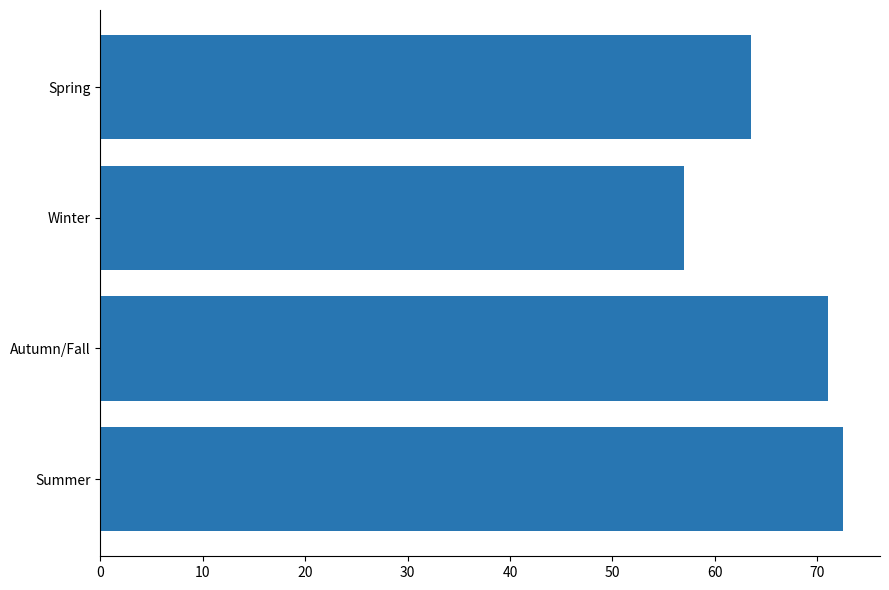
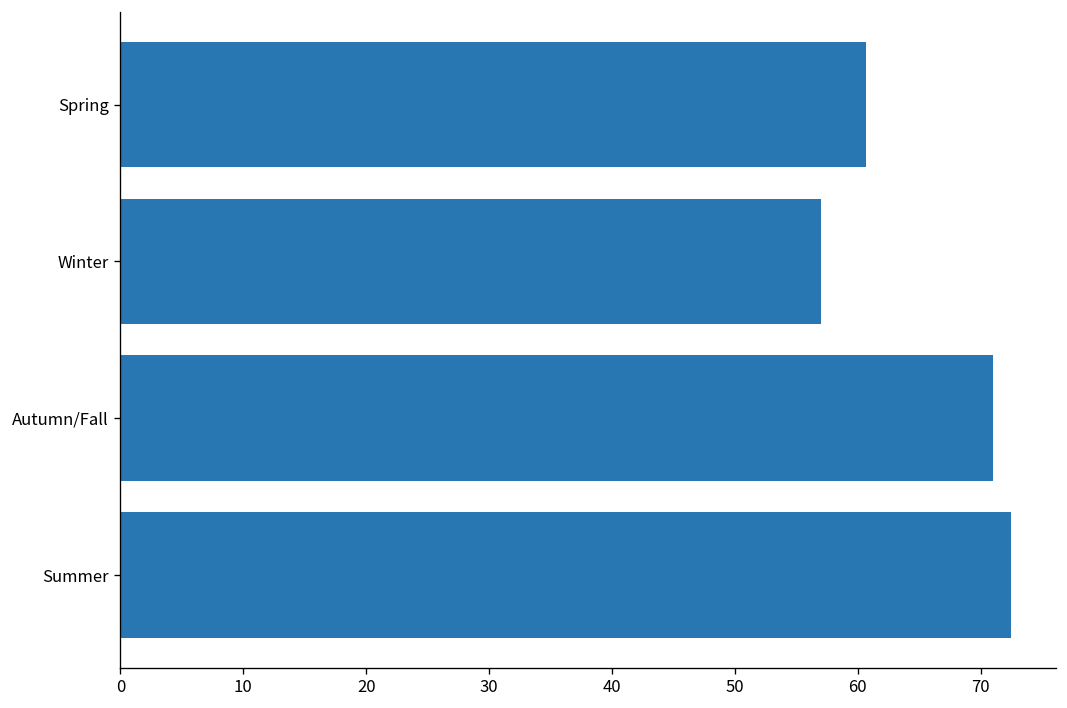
Spring: 63.5 -> 60.7
